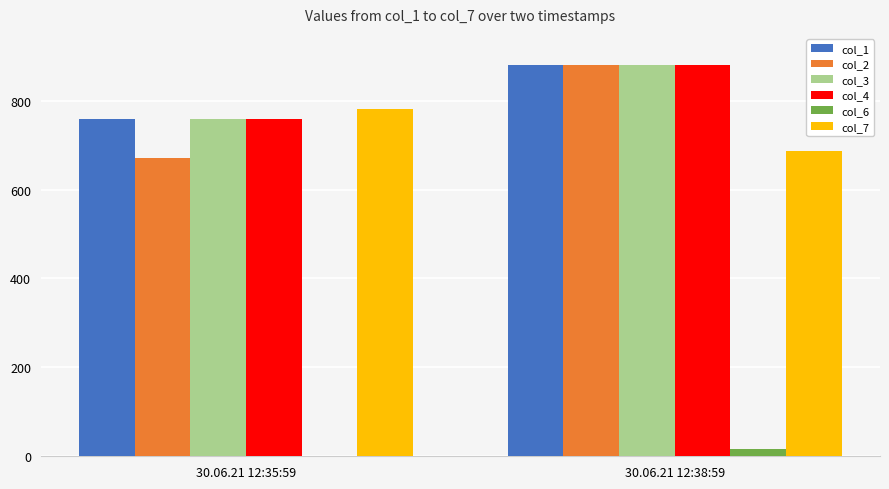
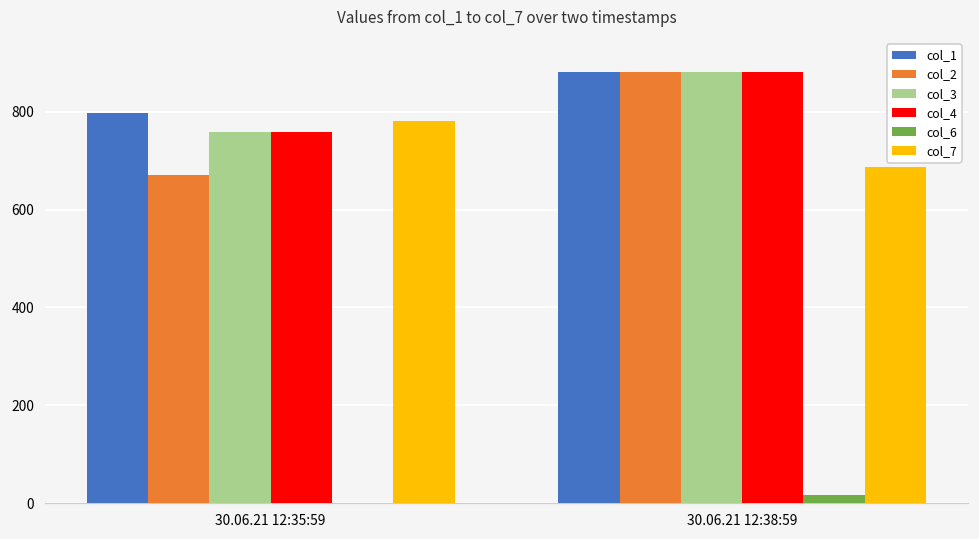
col_1, 30.06.21 12:35:59: 760 -> 800
